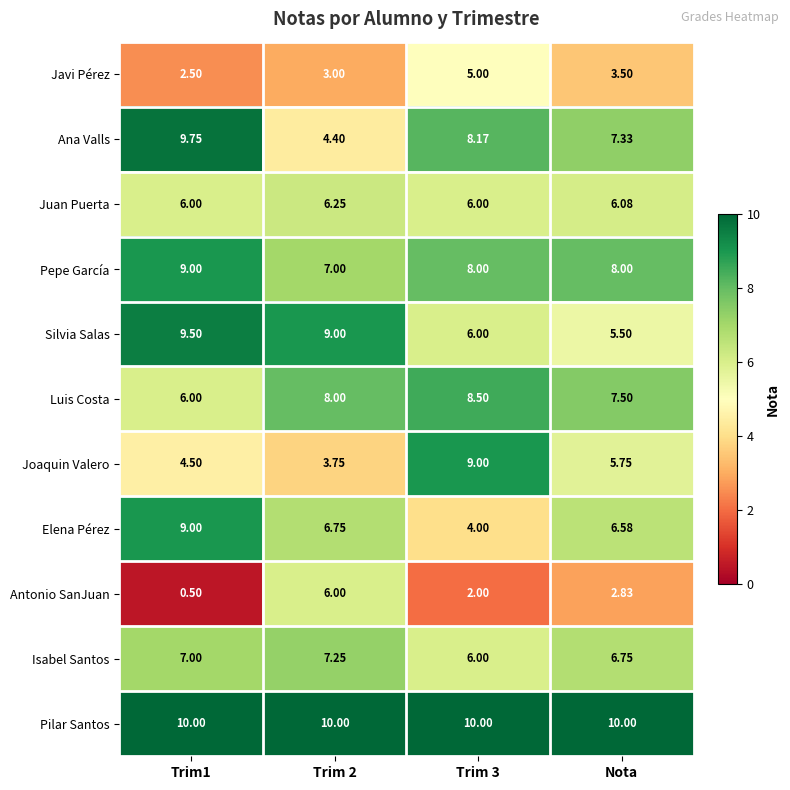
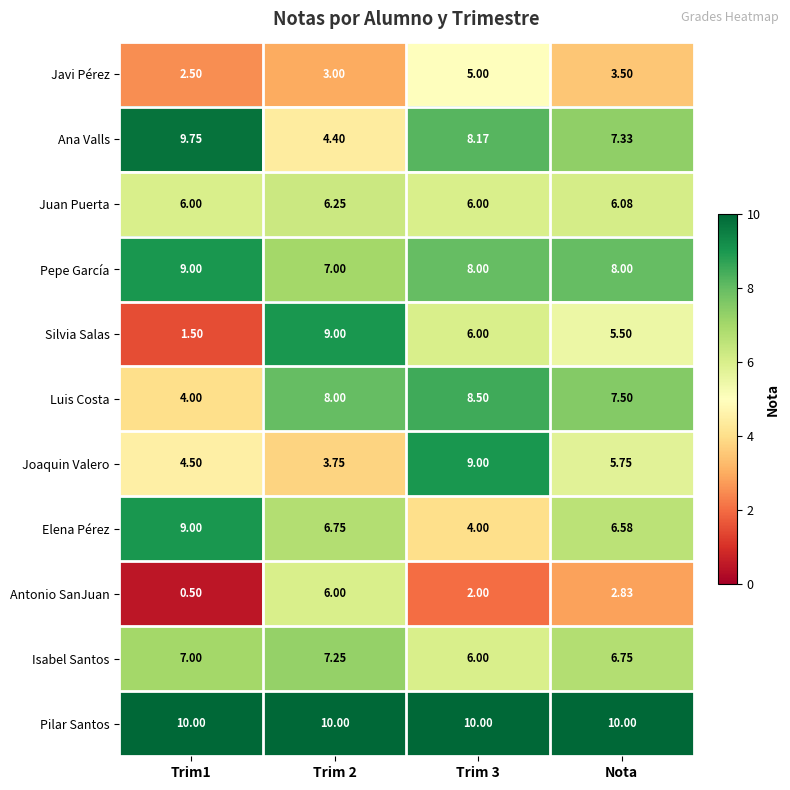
Silvia Salas, Trim1: 9.50 -> 1.50
Luis Costa, Trim1: 6.00 -> 4.00
